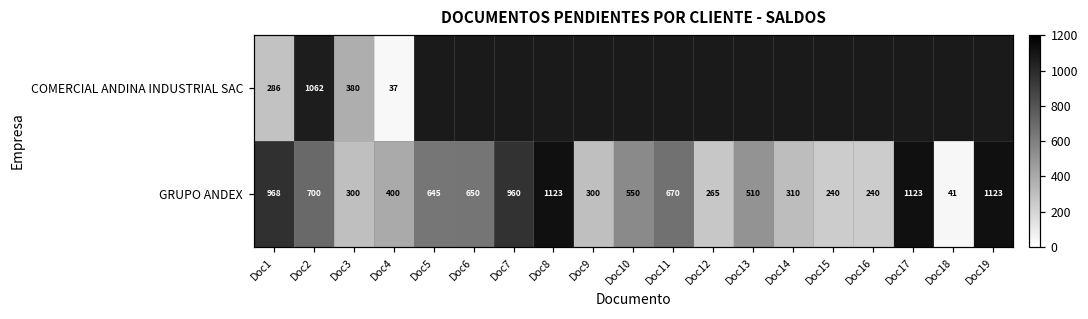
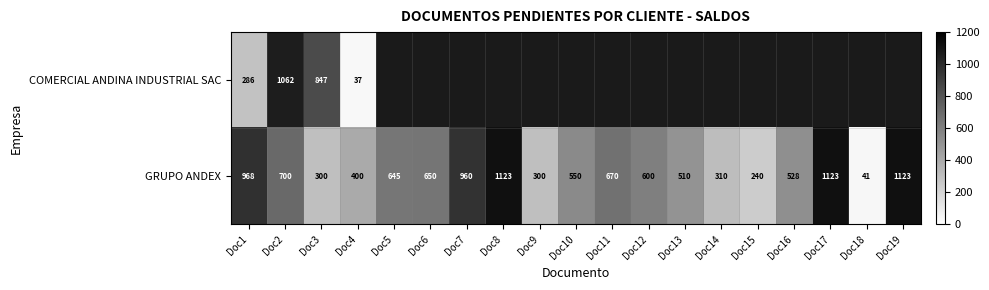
COMERCIAL ANDINA INDUSTRIAL SAC, Doc3: 380 -> 847
GRUPO ANDEX, Doc12: 265 -> 600
GRUPO ANDEX, Doc16: 240 -> 528
